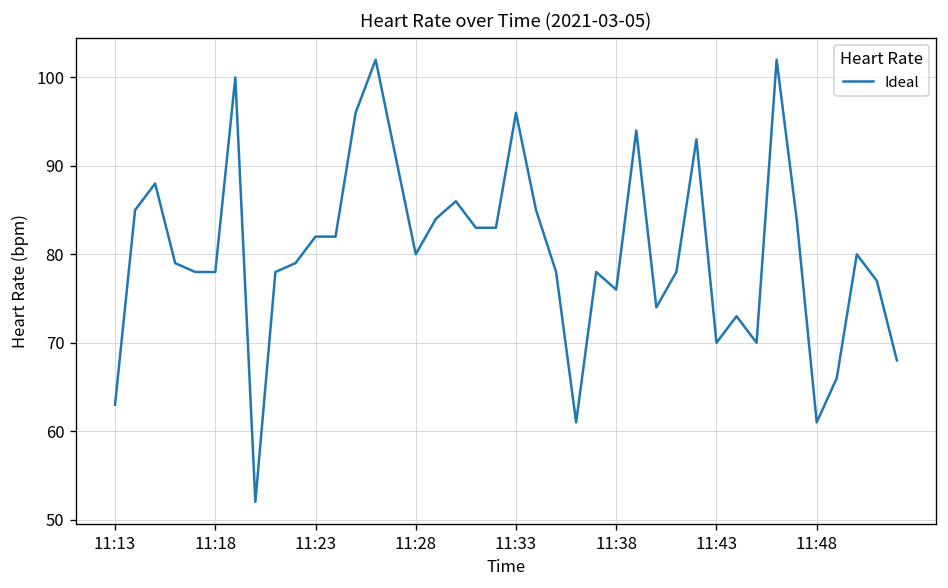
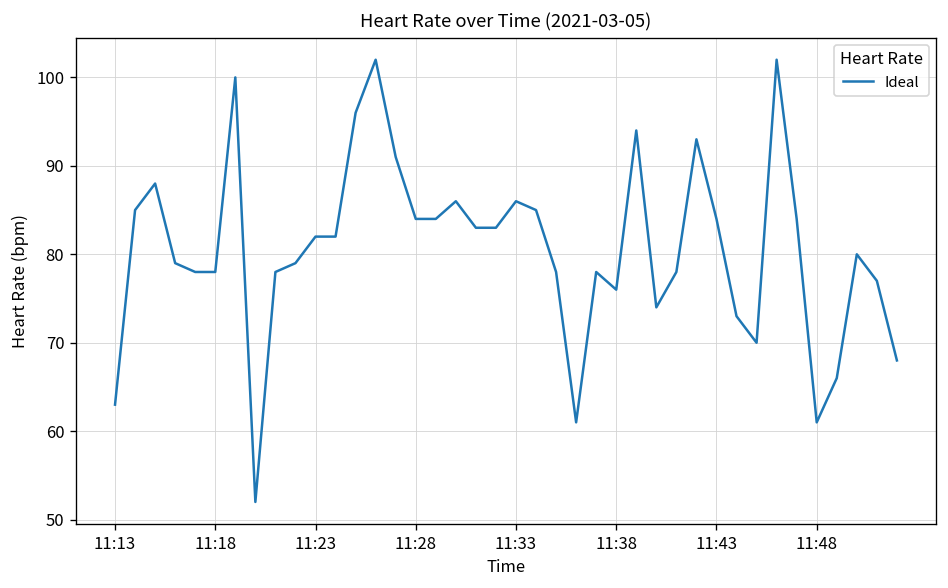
11:28: 80 -> 84
11:33: 96 -> 86
11:43: 70 -> 84
